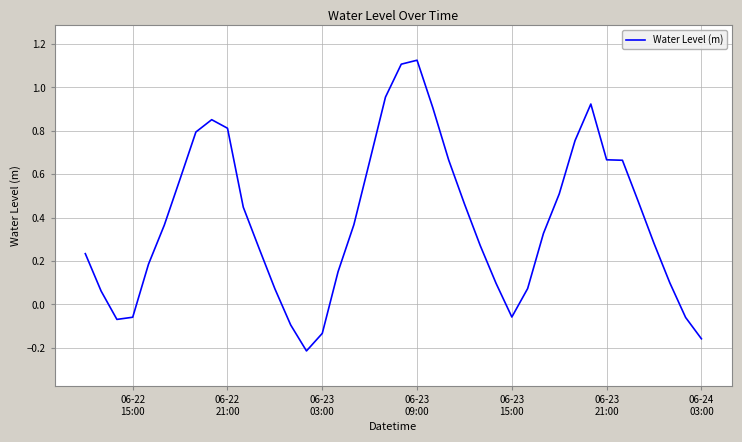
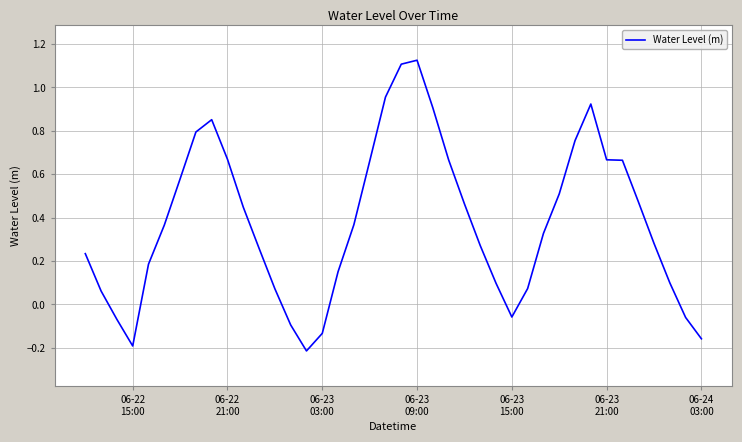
06-22 15:00: -0.06 -> -0.19
06-22 21:00: 0.81 -> 0.67
